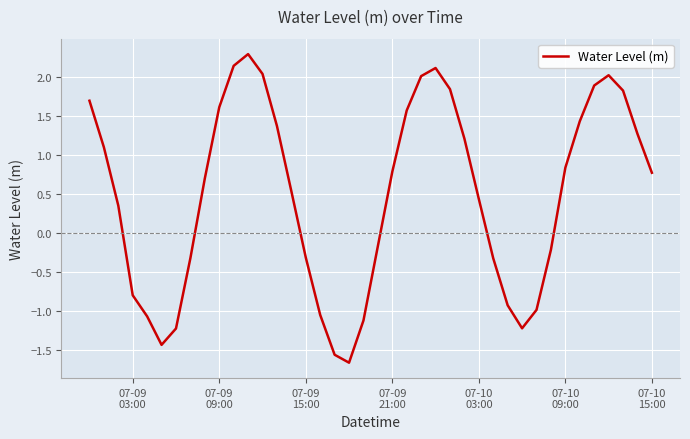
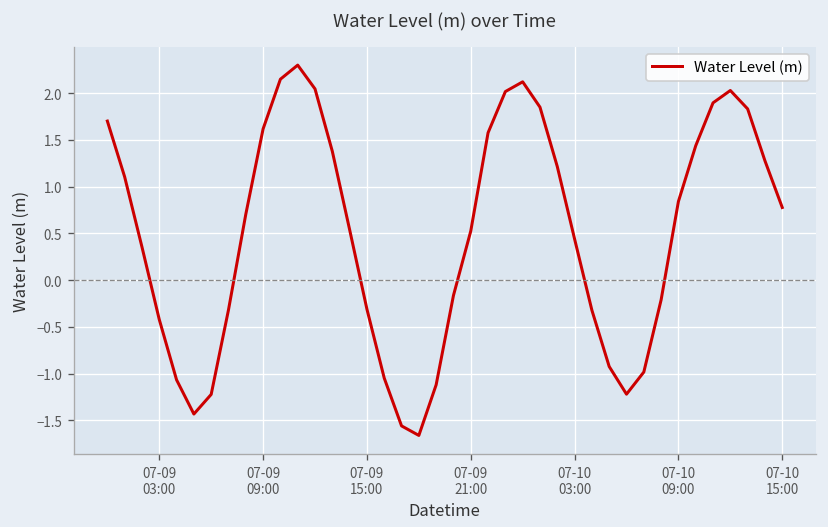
07-09 03:00: -0.8 -> -0.4
07-09 21:00: 0.8 -> 0.5
